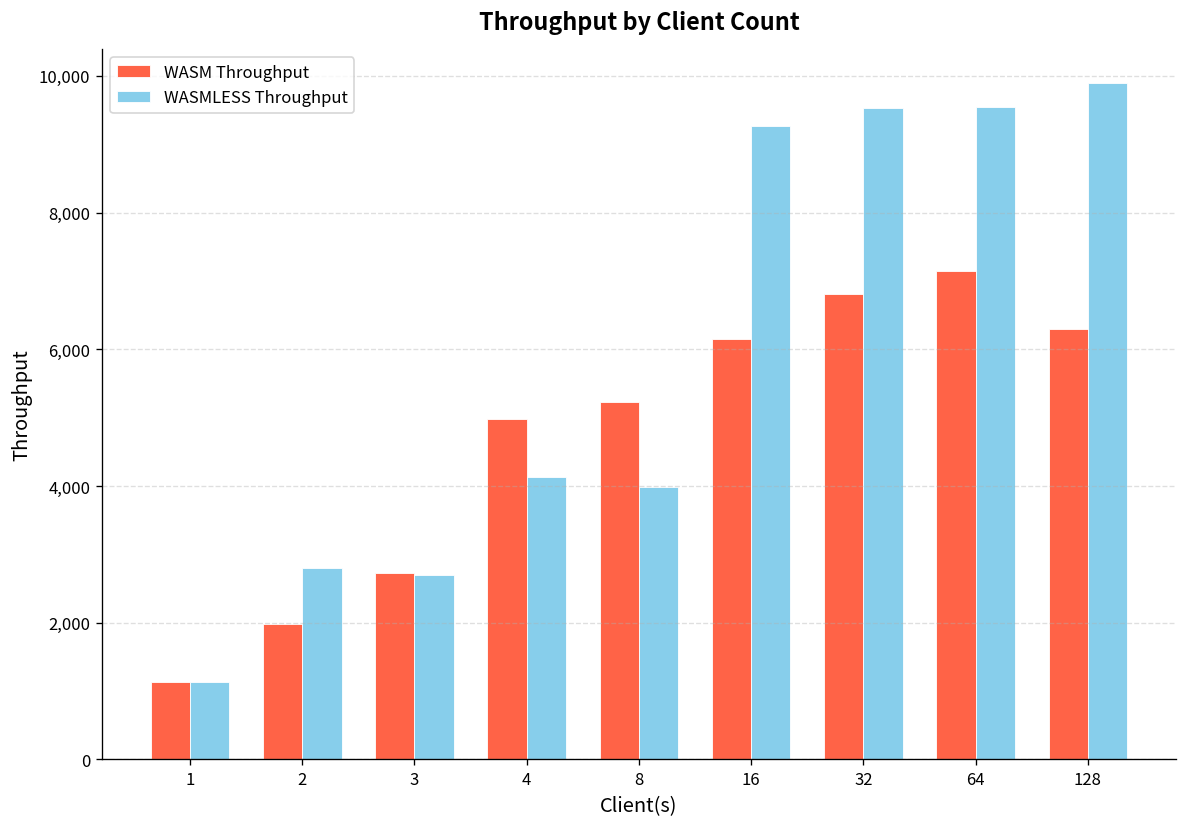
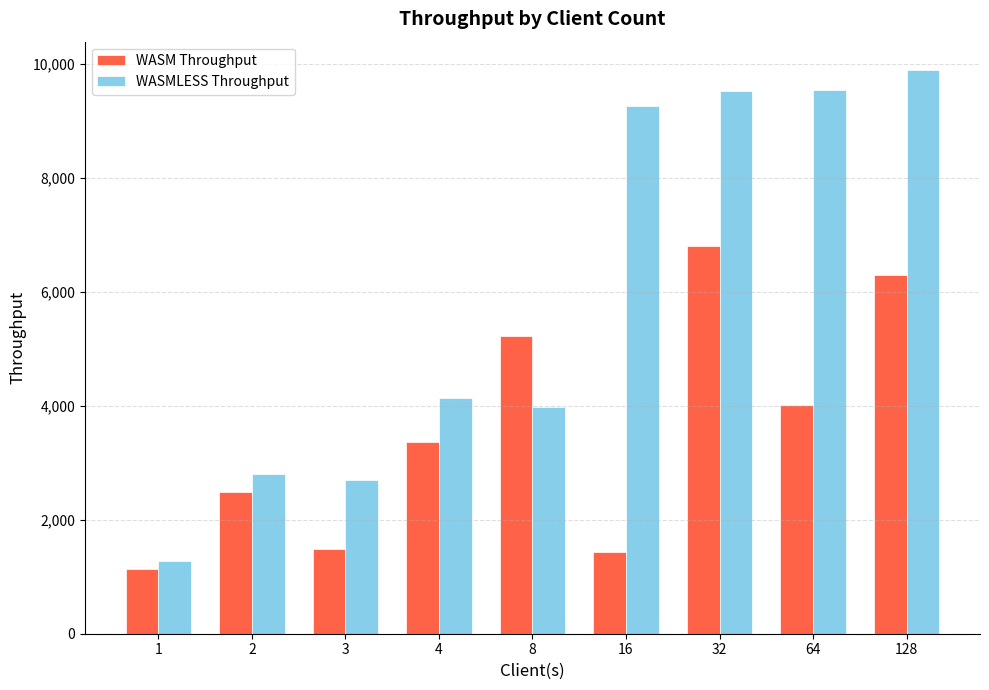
WASMLESS Throughput, 1: 1,100 -> 1,300
WASM Throughput, 2: 2,000 -> 2,500
WASM Throughput, 3: 2,700 -> 1,500
WASM Throughput, 4: 5,000 -> 3,400
WASM Throughput, 16: 6,100 -> 1,400
WASM Throughput, 64: 7,100 -> 4,000
